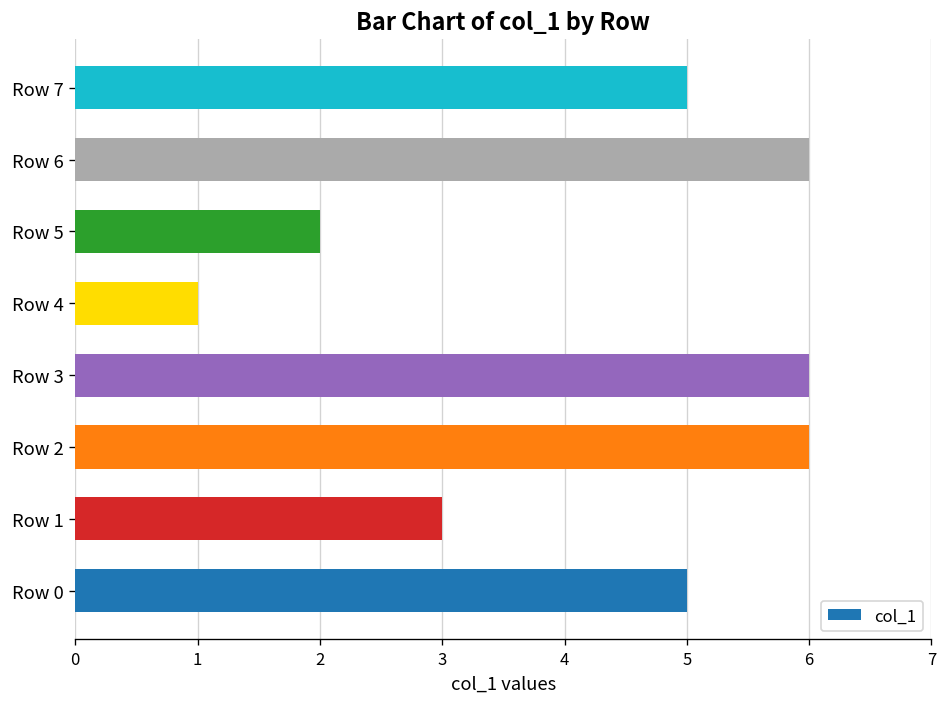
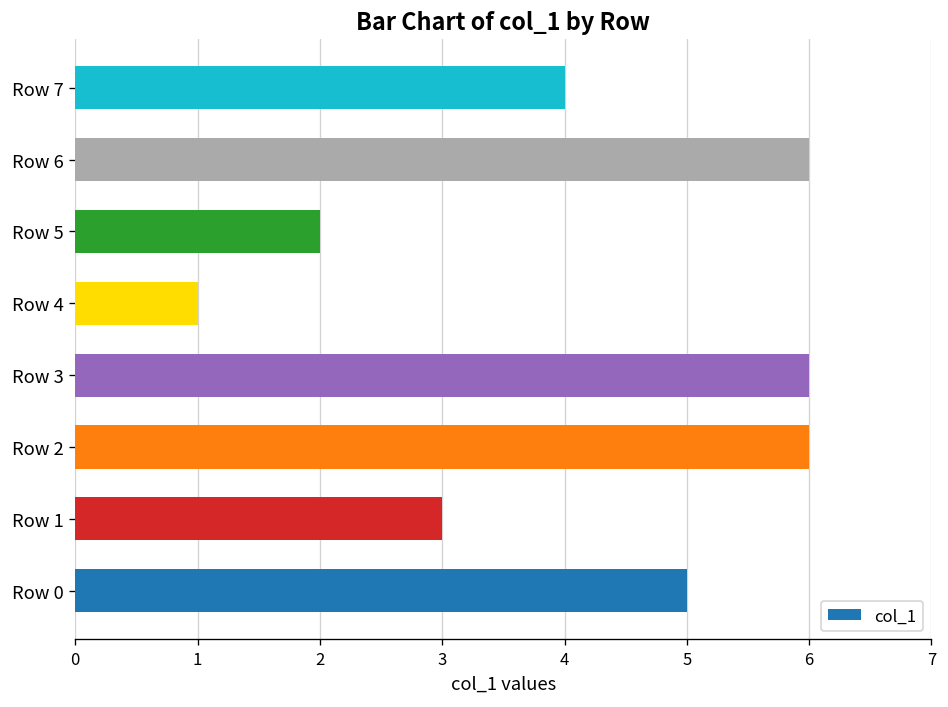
Row 7: 5 -> 4
